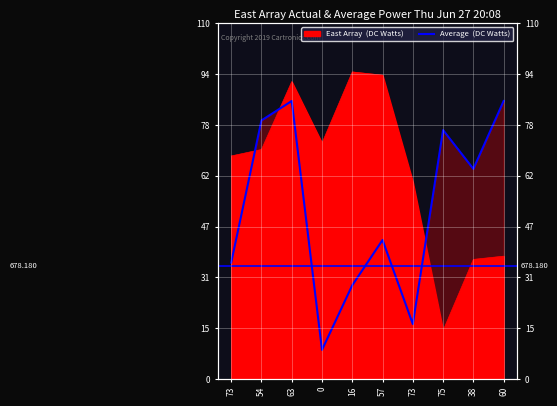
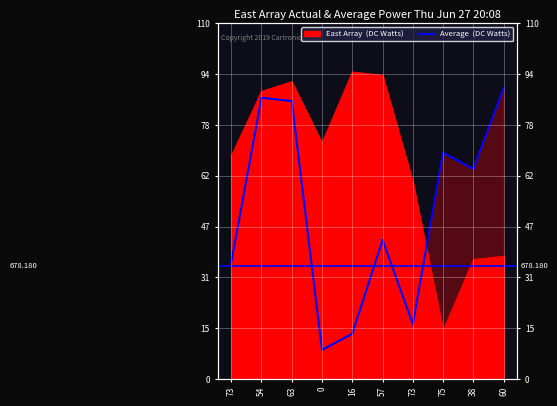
East Array (DC Watts), 54: 71 -> 89
Average (DC Watts), 54: 80 -> 87
Average (DC Watts), 16: 29 -> 14
Average (DC Watts), 75: 77 -> 70
Average (DC Watts), 60: 86 -> 90
